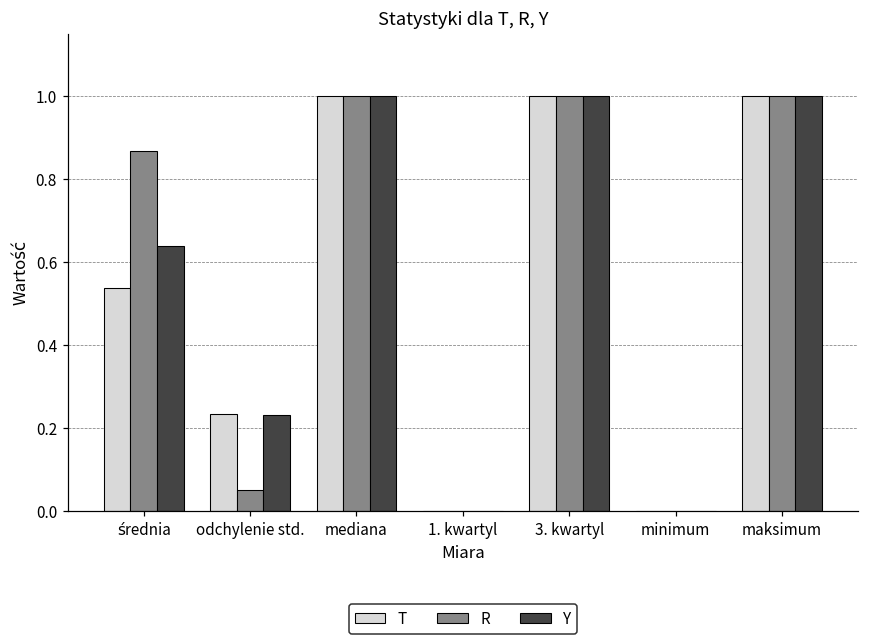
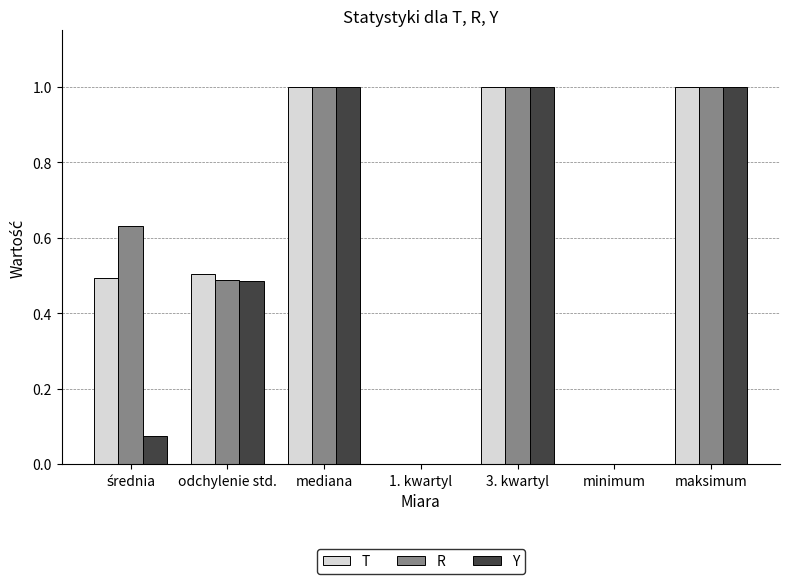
T, średnia: 0.54 -> 0.49
R, średnia: 0.87 -> 0.63
Y, średnia: 0.64 -> 0.07
T, odchylenie std.: 0.23 -> 0.50
R, odchylenie std.: 0.05 -> 0.49
Y, odchylenie std.: 0.23 -> 0.48
